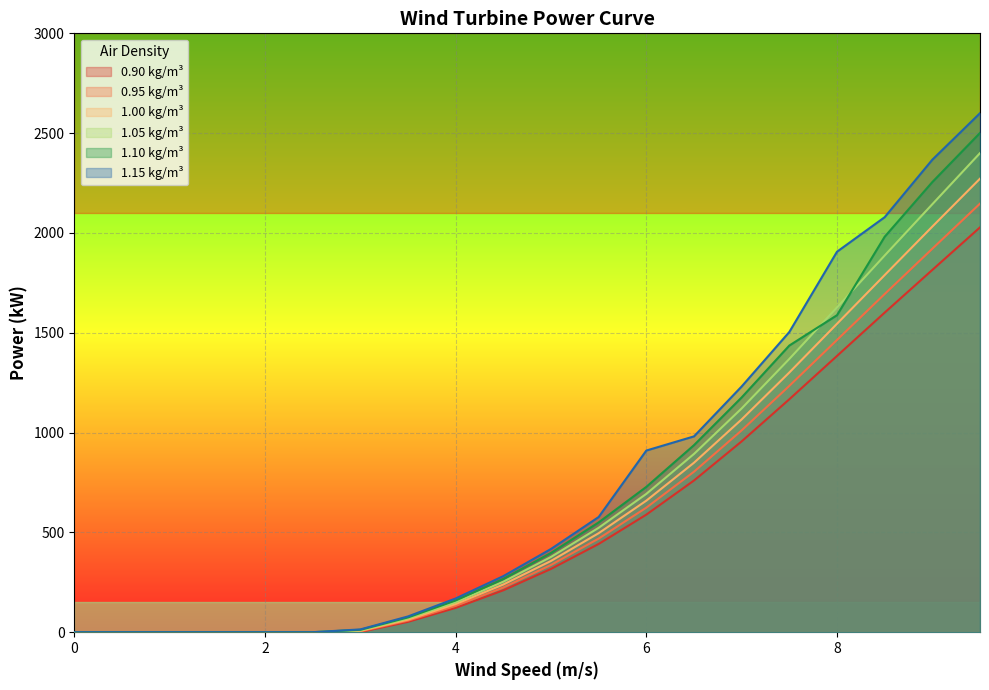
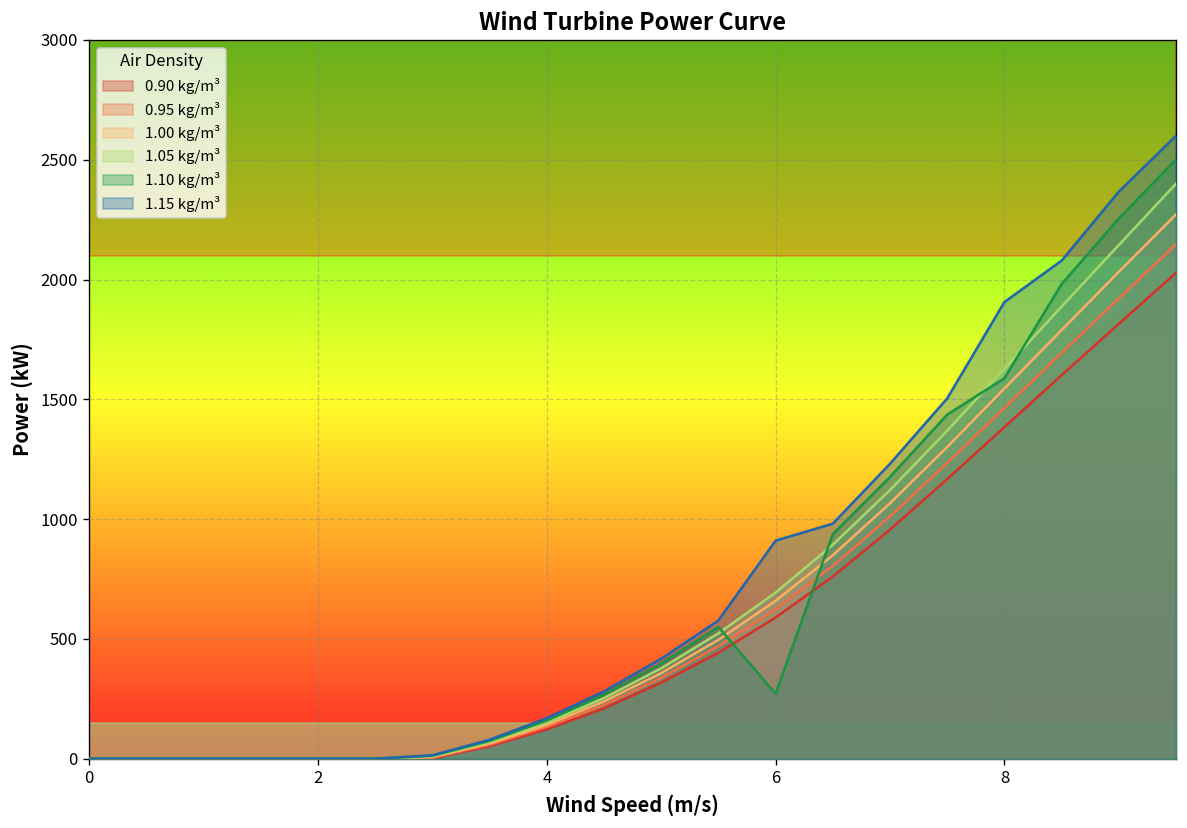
1.10 kg/m³, 6: 730 -> 270
